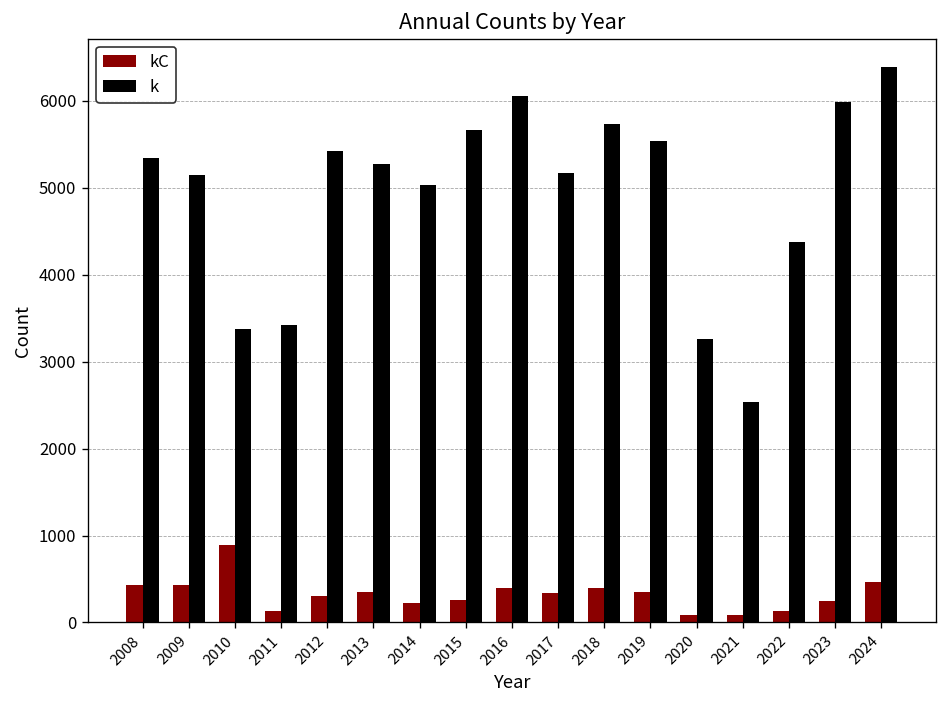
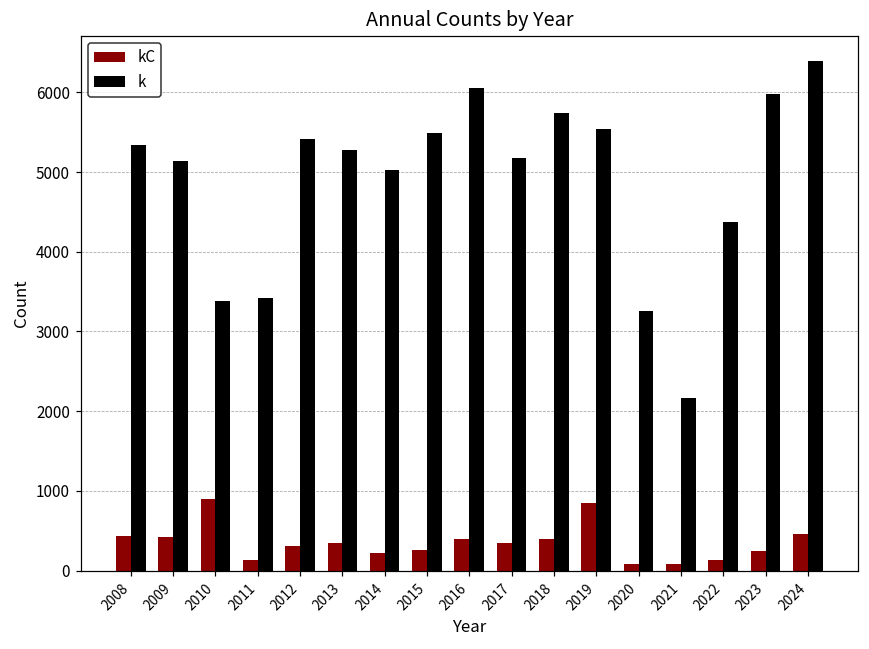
k, 2015: 5700 -> 5500
kC, 2019: 400 -> 900
k, 2021: 2500 -> 2200
